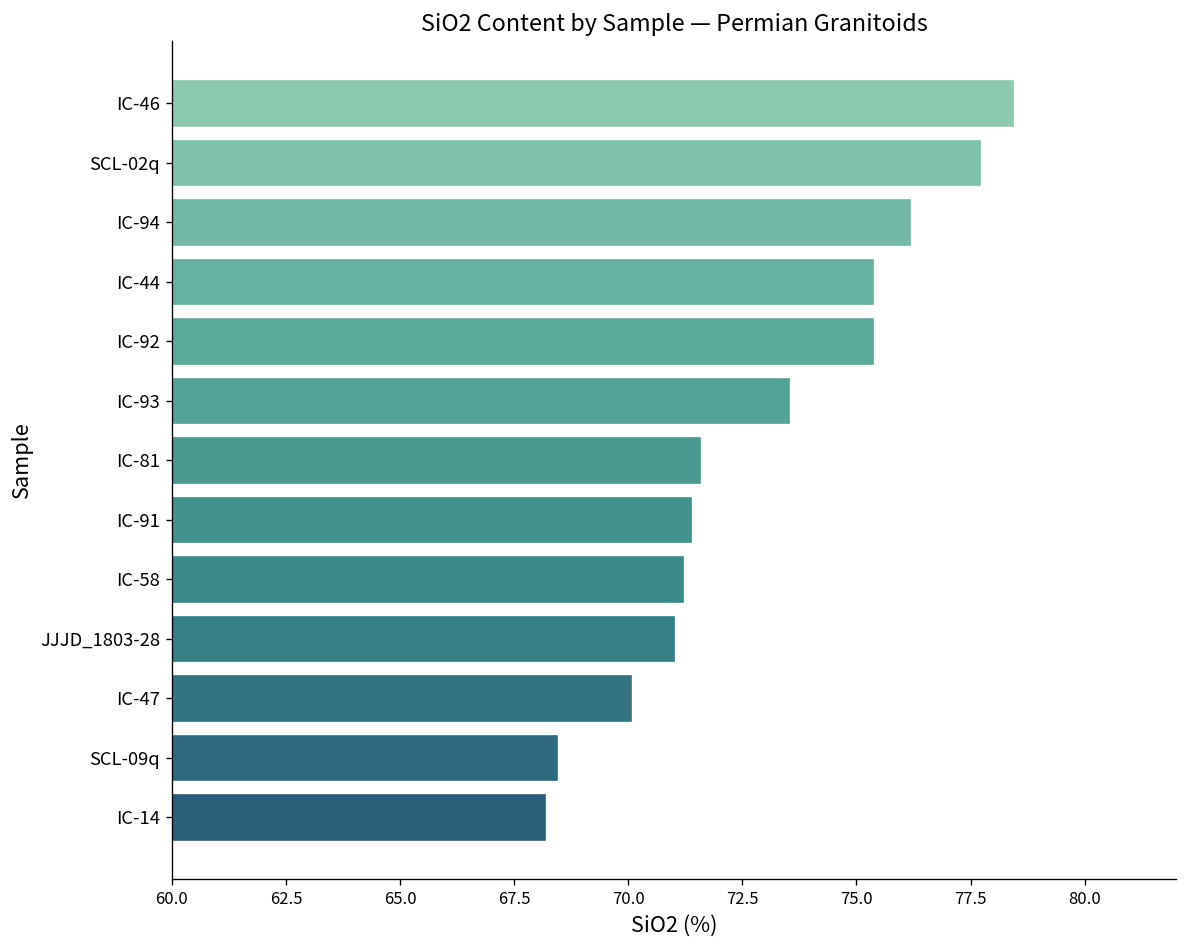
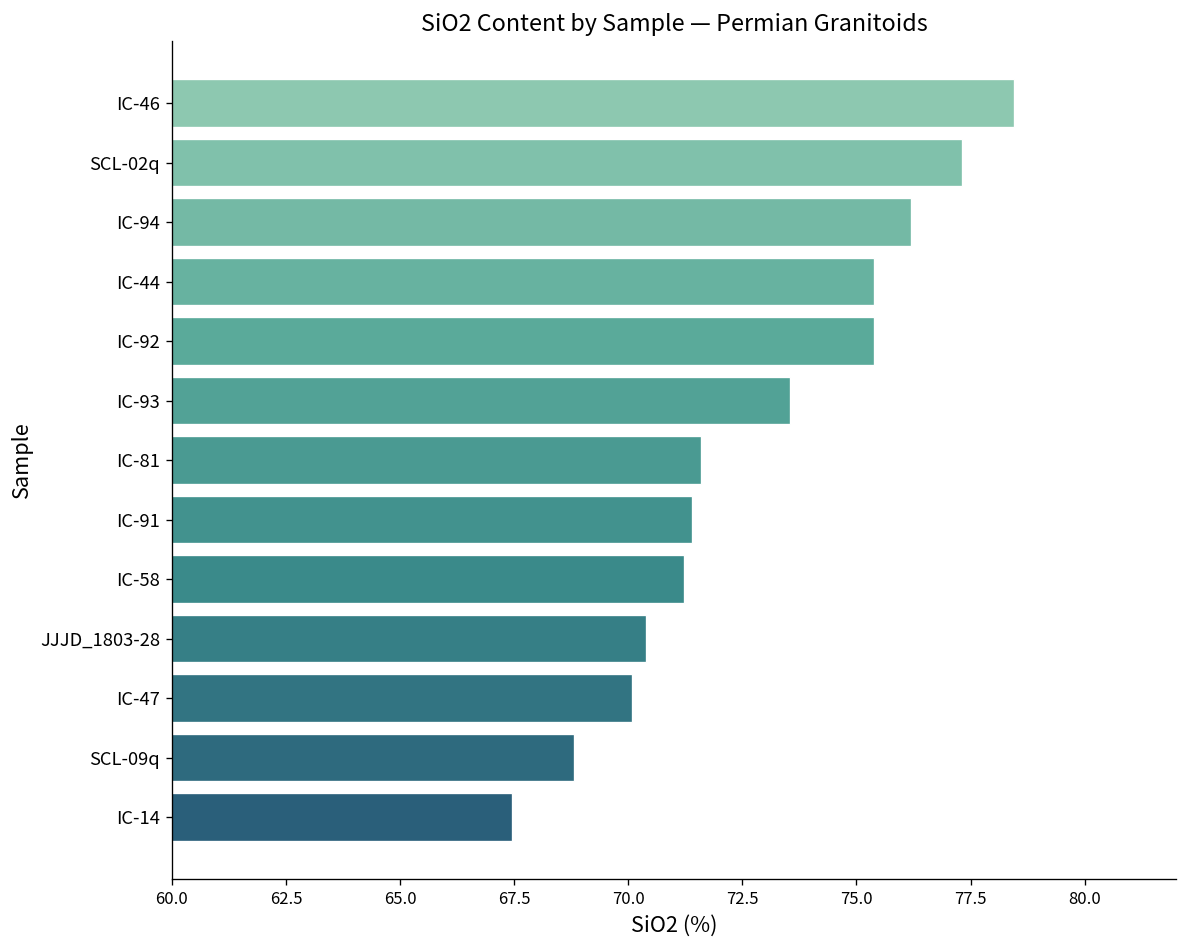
SCL-02q: 77.7 -> 77.3
JJJD_1803-28: 71.0 -> 70.4
SCL-09q: 68.5 -> 68.8
IC-14: 68.2 -> 67.5
